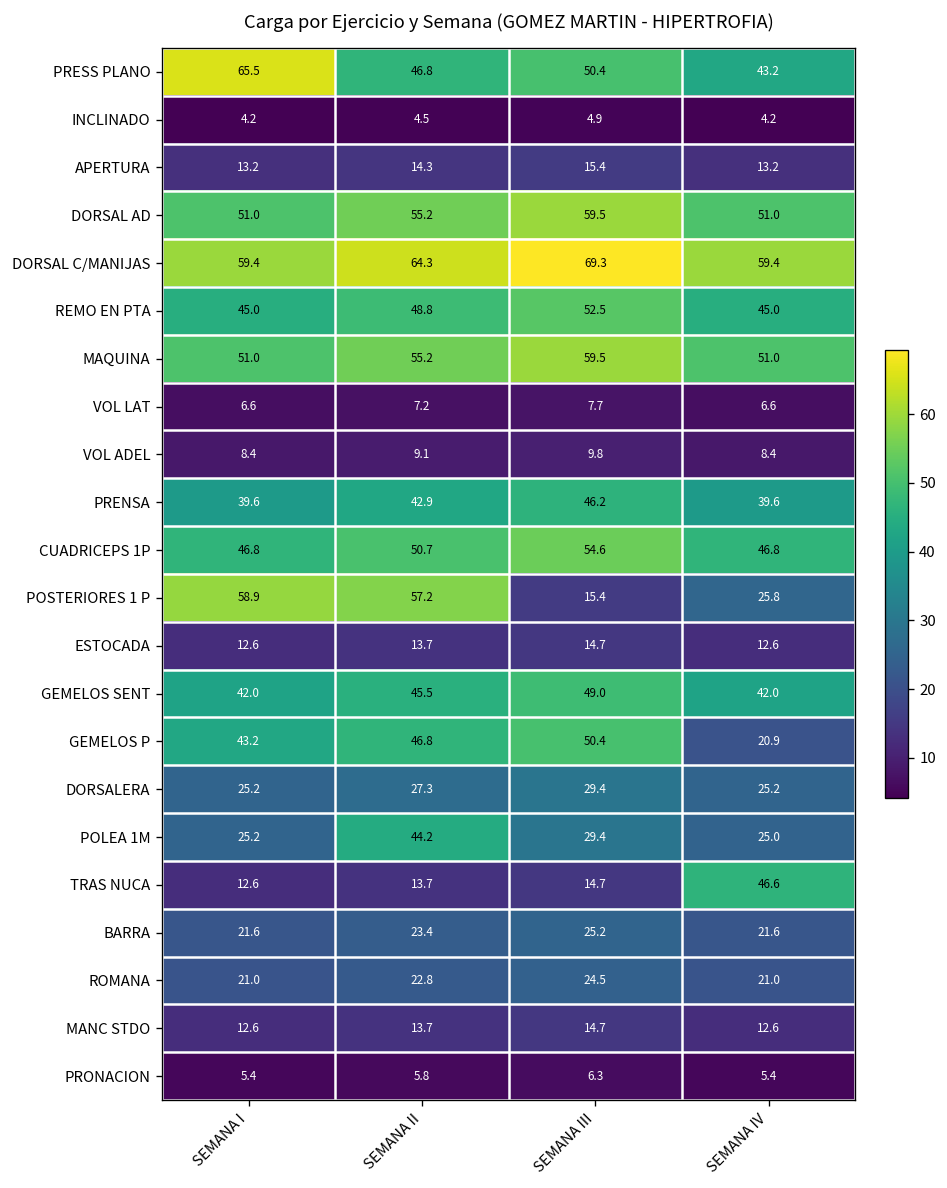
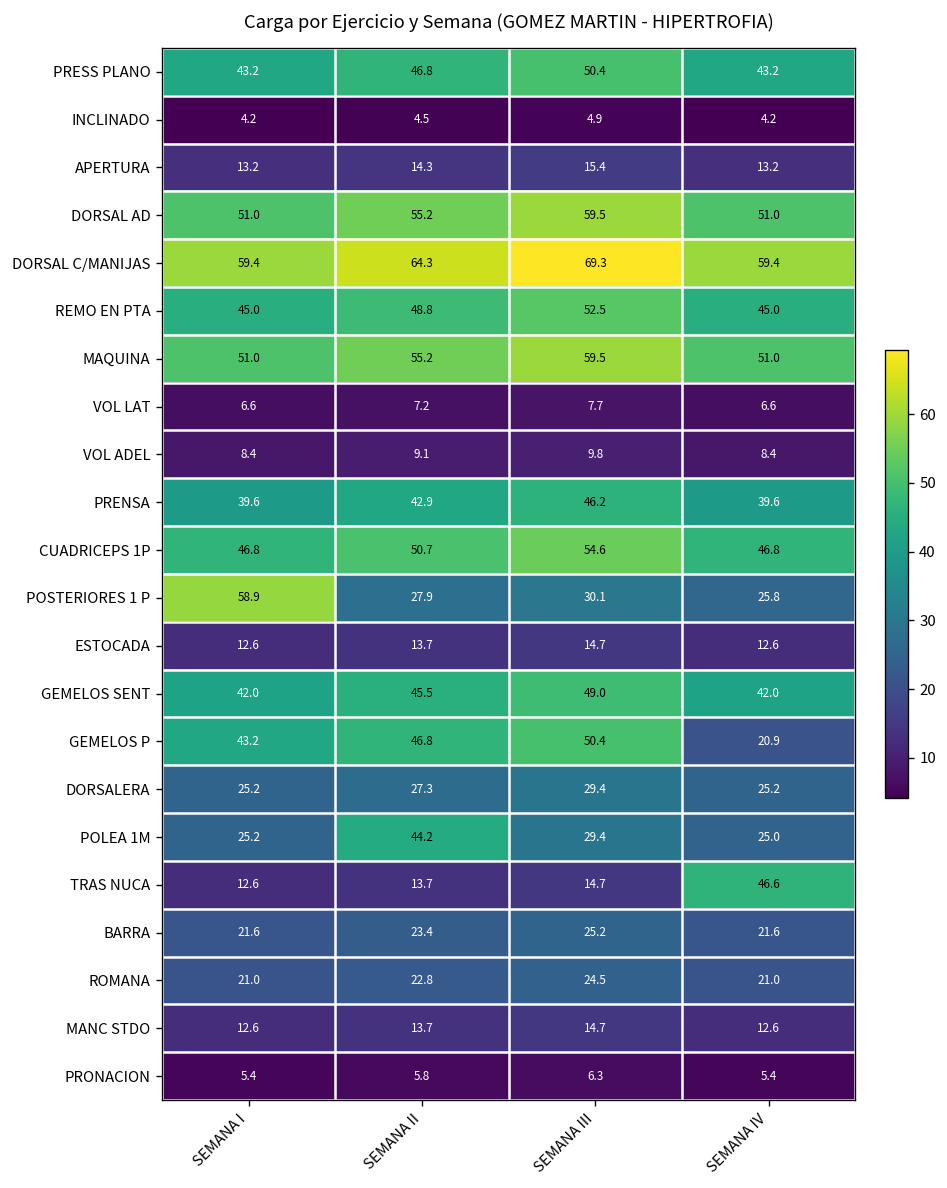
PRESS PLANO, SEMANA I: 65.5 -> 43.2
POSTERIORES 1 P, SEMANA II: 57.2 -> 27.9
POSTERIORES 1 P, SEMANA III: 15.4 -> 30.1
